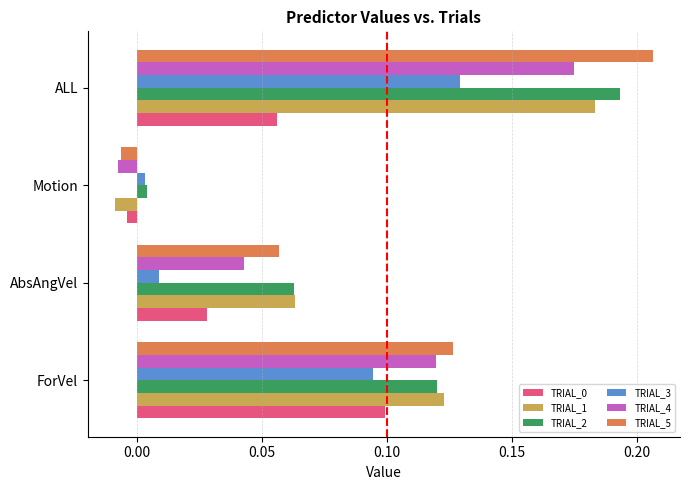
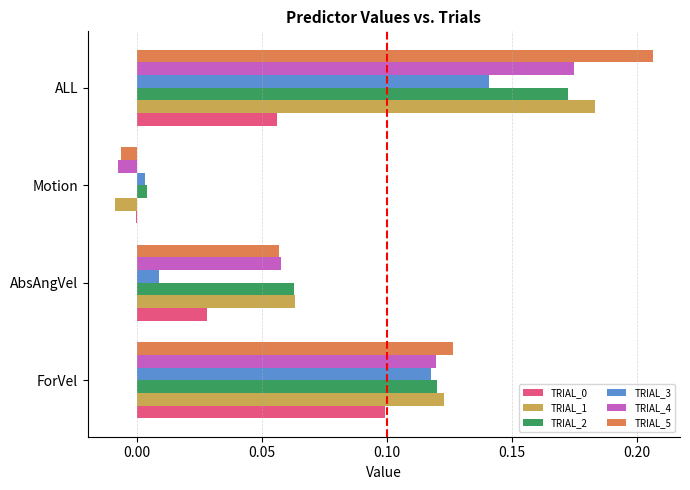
TRIAL_3, ALL: 0.129 -> 0.141
TRIAL_2, ALL: 0.194 -> 0.172
TRIAL_0, Motion: -0.004 -> 0.000
TRIAL_4, AbsAngVel: 0.043 -> 0.058
TRIAL_3, ForVel: 0.094 -> 0.118
